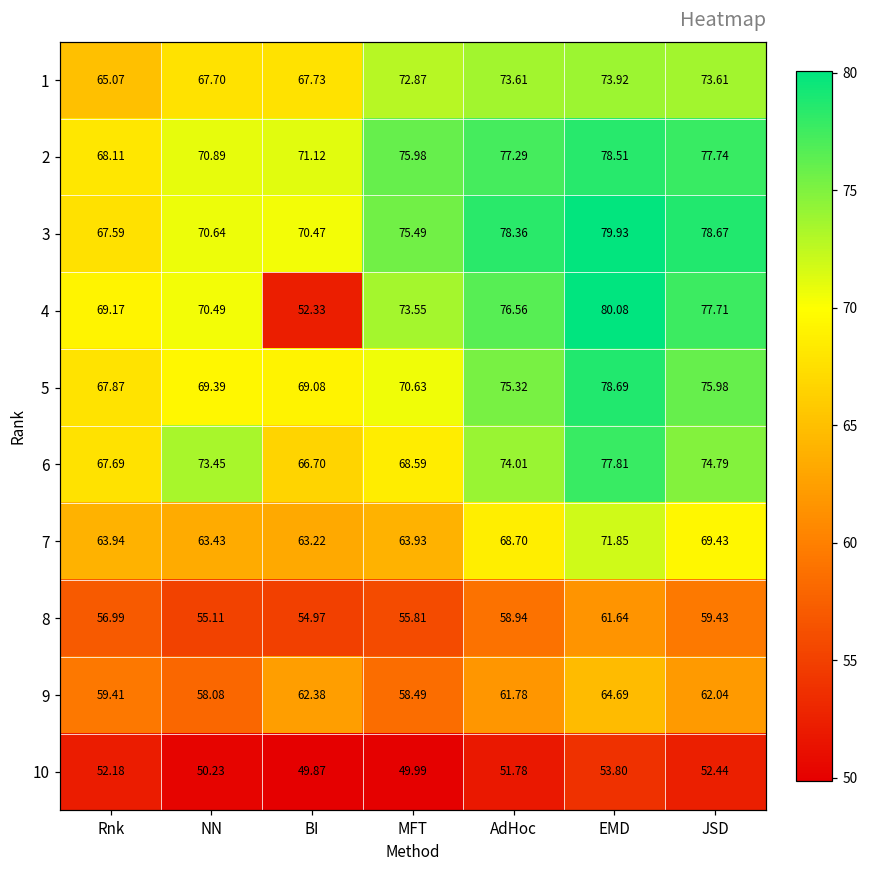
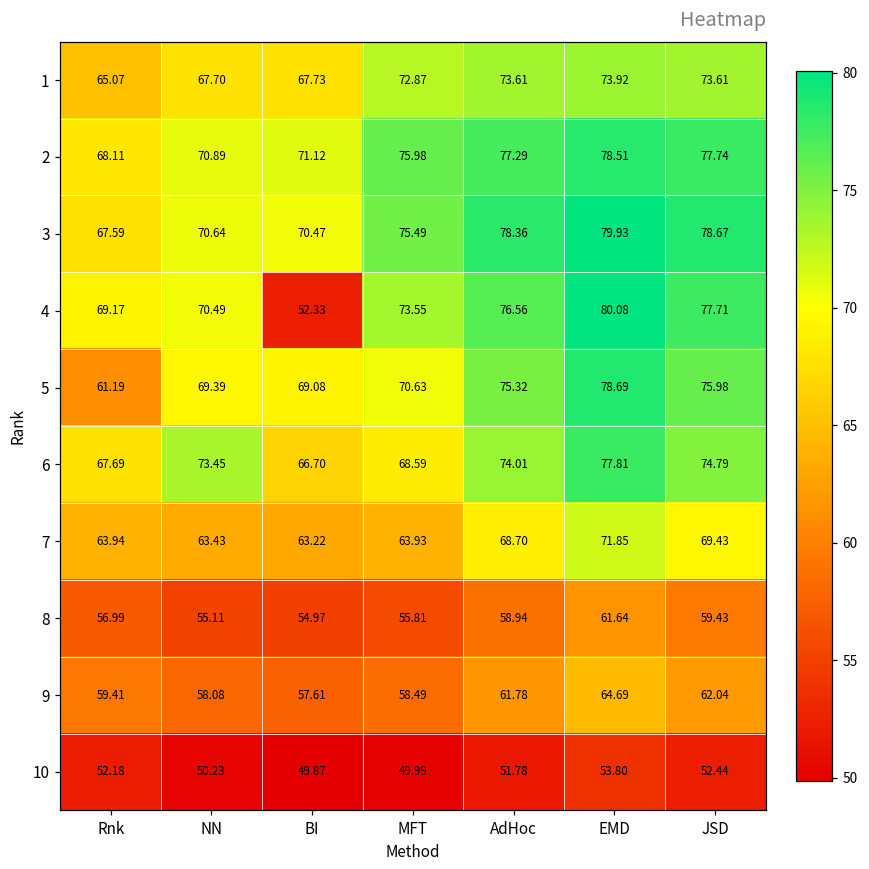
5, Rnk: 67.87 -> 61.19
9, BI: 62.38 -> 57.61
